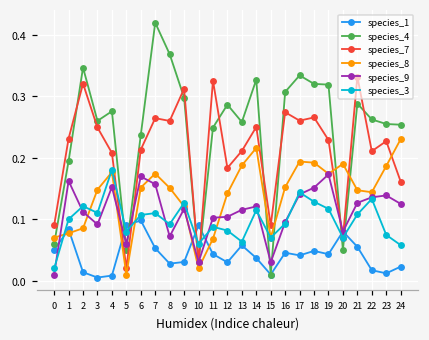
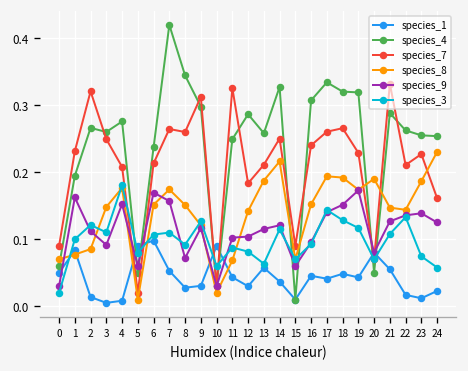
species_9, 0: 0.01 -> 0.03
species_4, 2: 0.35 -> 0.27
species_4, 8: 0.37 -> 0.34
species_9, 15: 0.03 -> 0.06
species_7, 16: 0.27 -> 0.24
